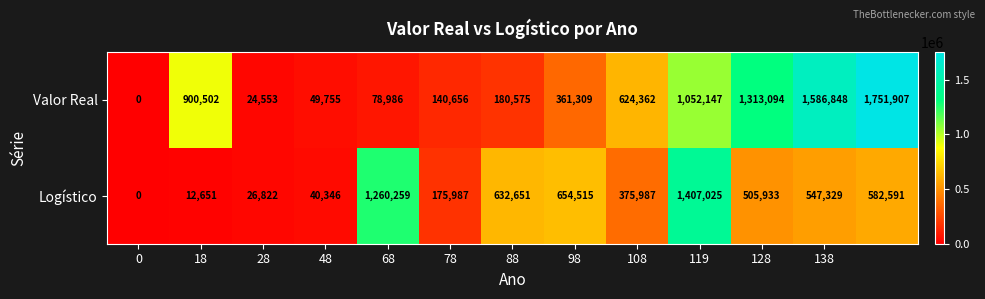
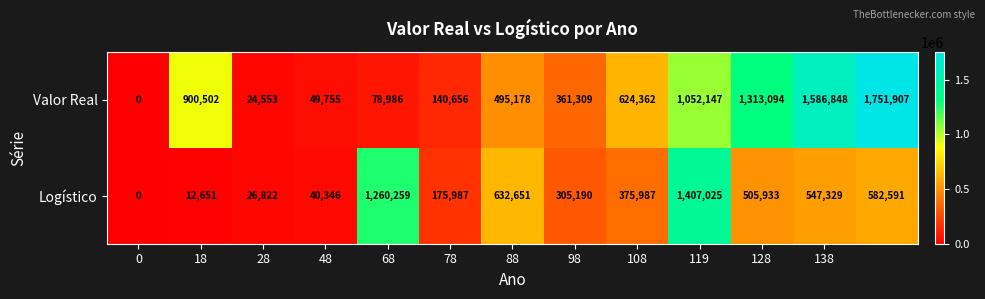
Valor Real, 88: 180,575 -> 495,178
Logístico, 98: 654,515 -> 305,190
